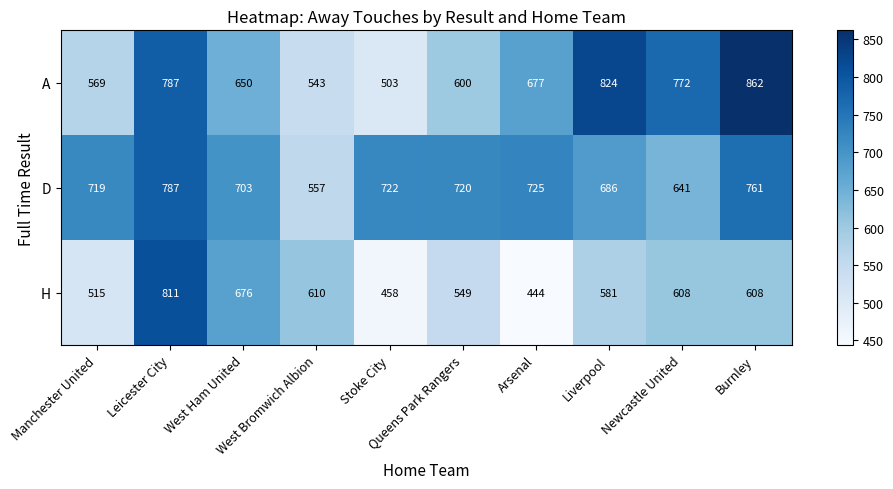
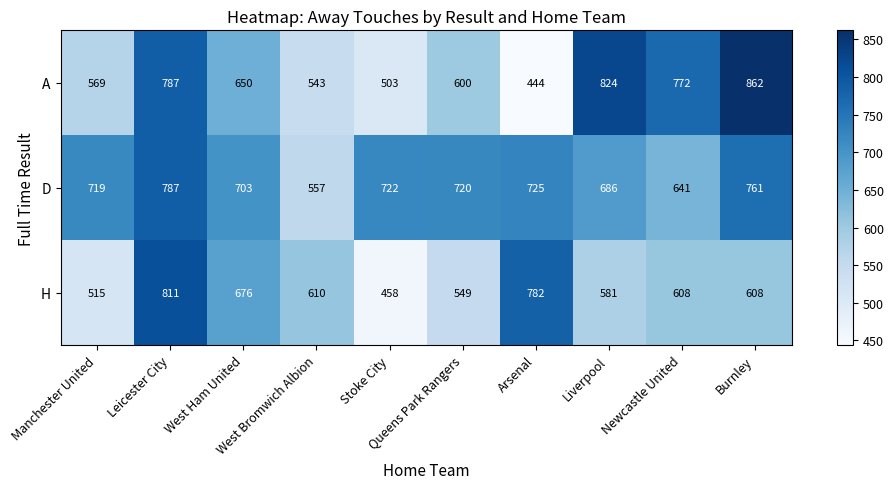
A, Arsenal: 677 -> 444
H, Arsenal: 444 -> 782
